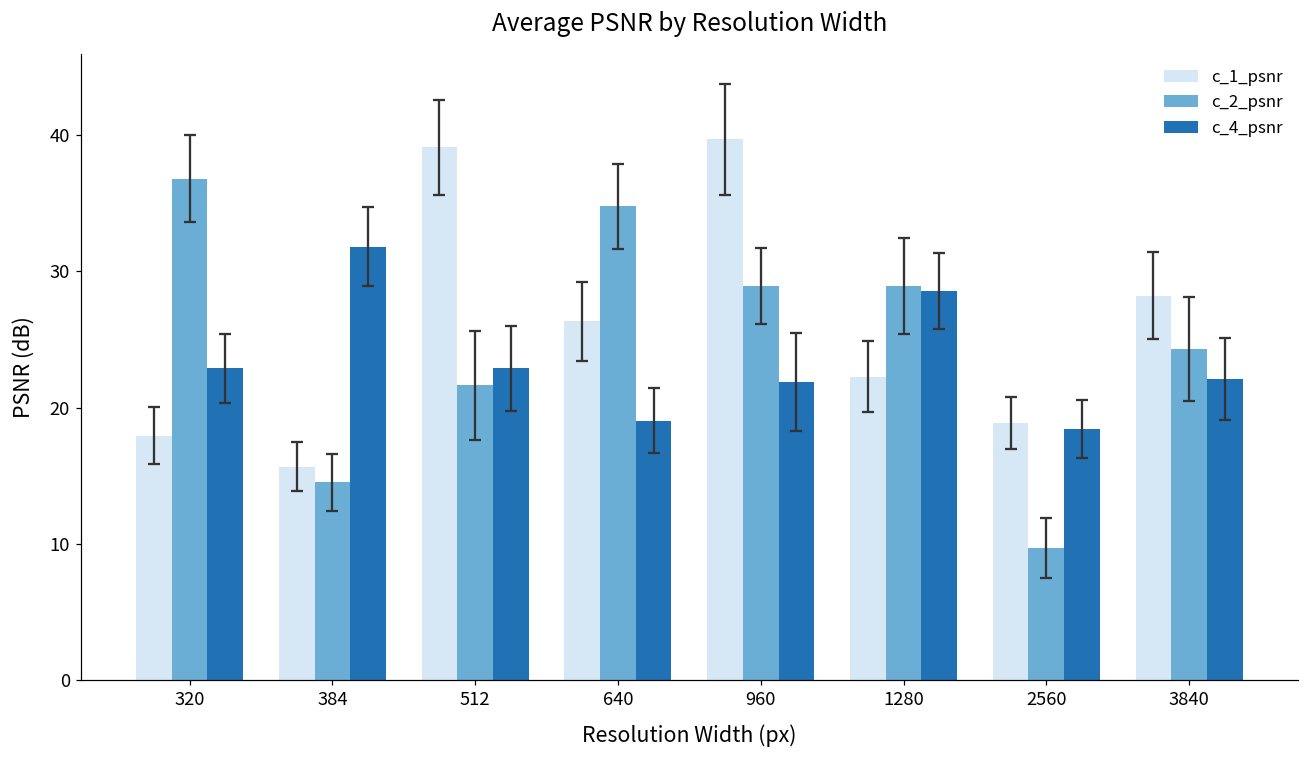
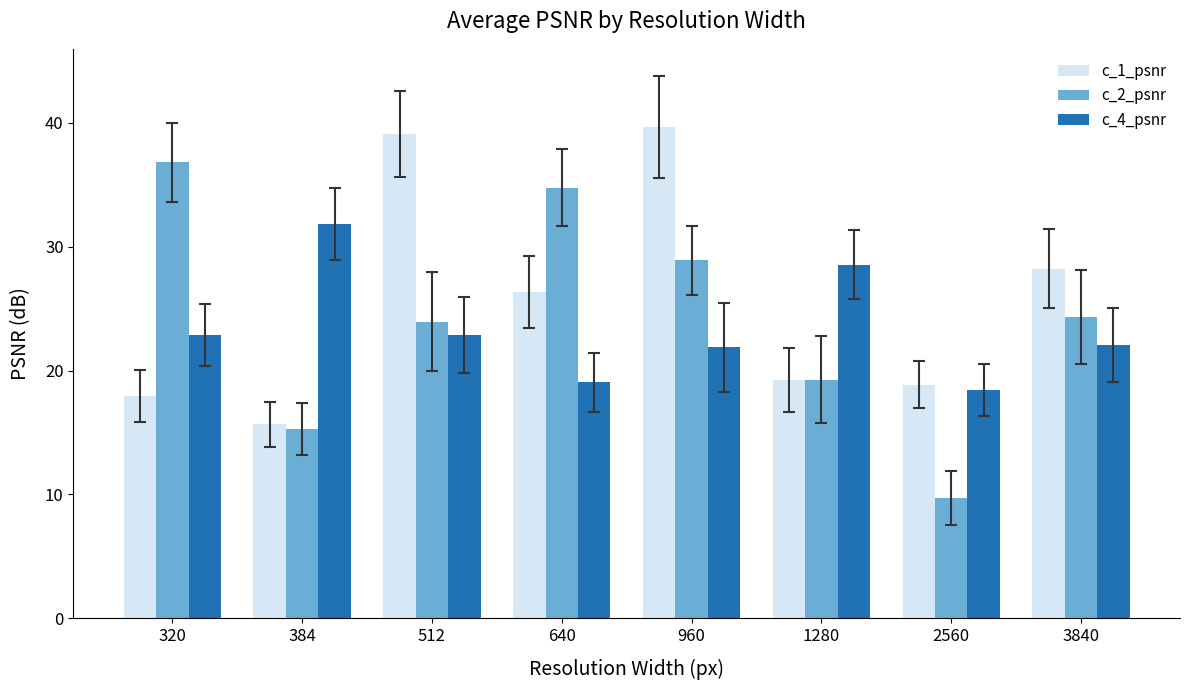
c_2_psnr, 384: 14.5 -> 15.3
c_2_psnr, 512: 21.7 -> 23.9
c_1_psnr, 1280: 22.3 -> 19.2
c_2_psnr, 1280: 28.9 -> 19.3
